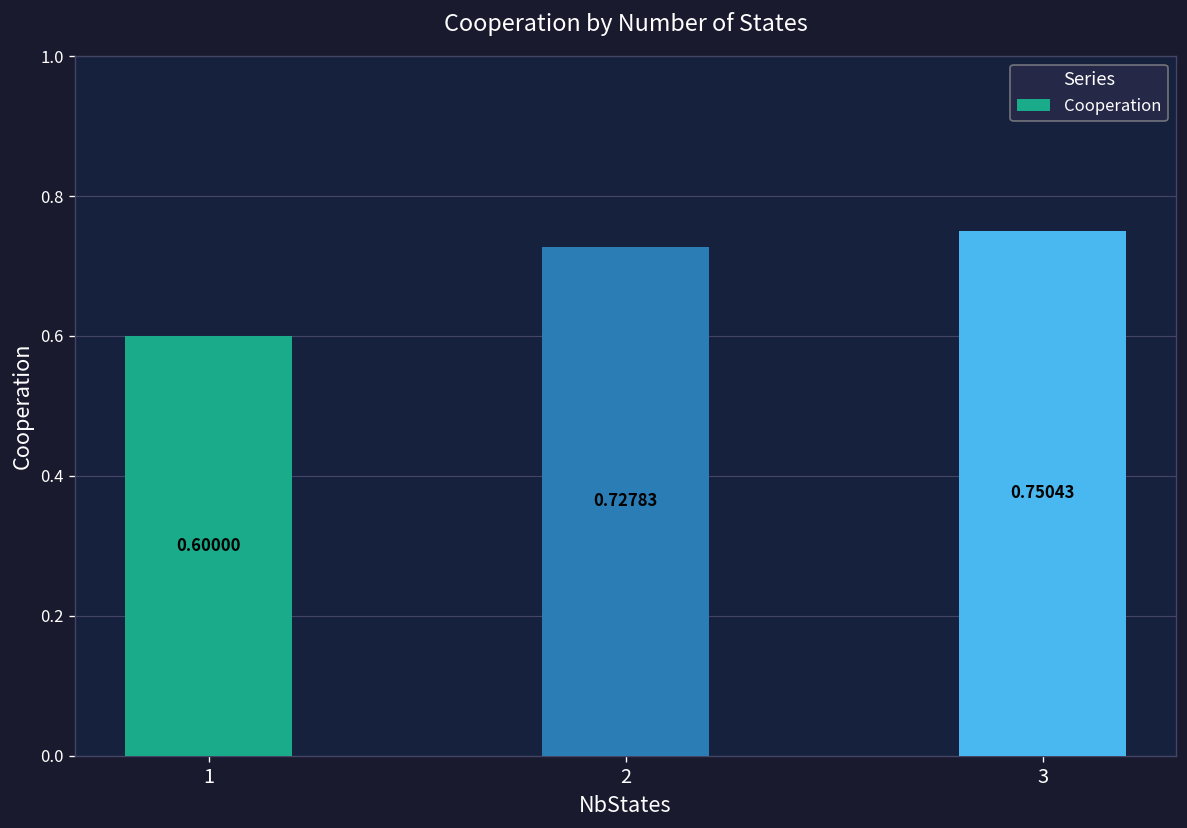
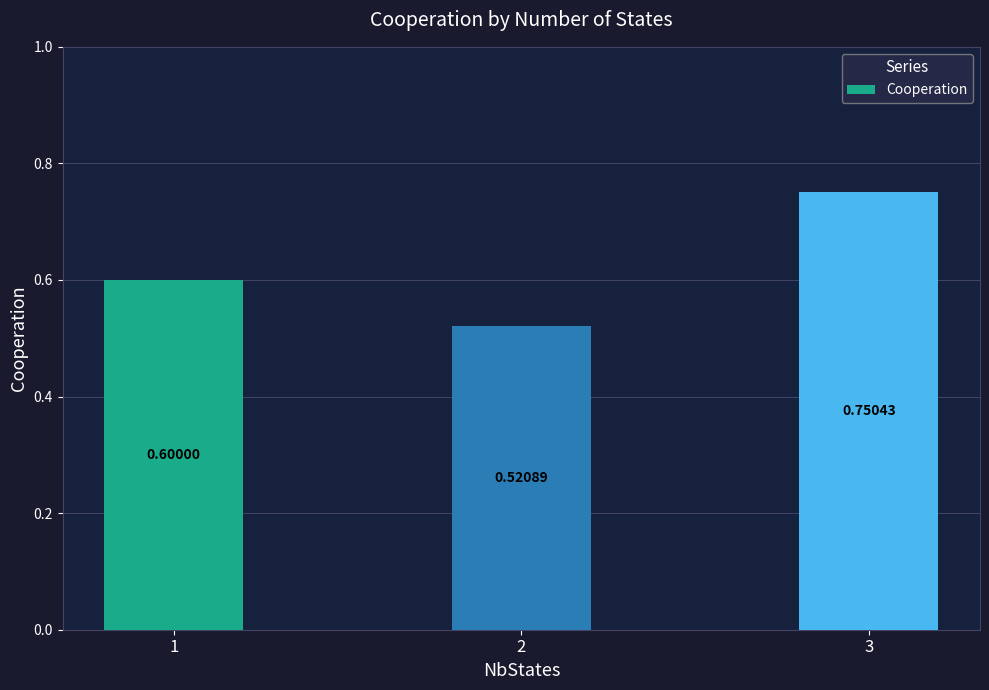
2: 0.72783 -> 0.52089
